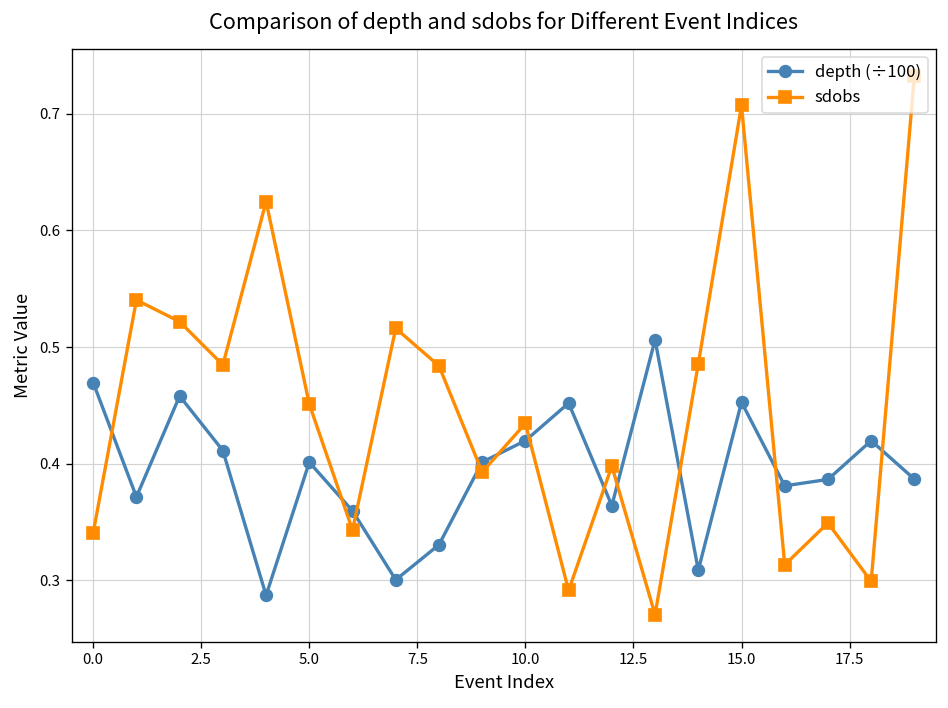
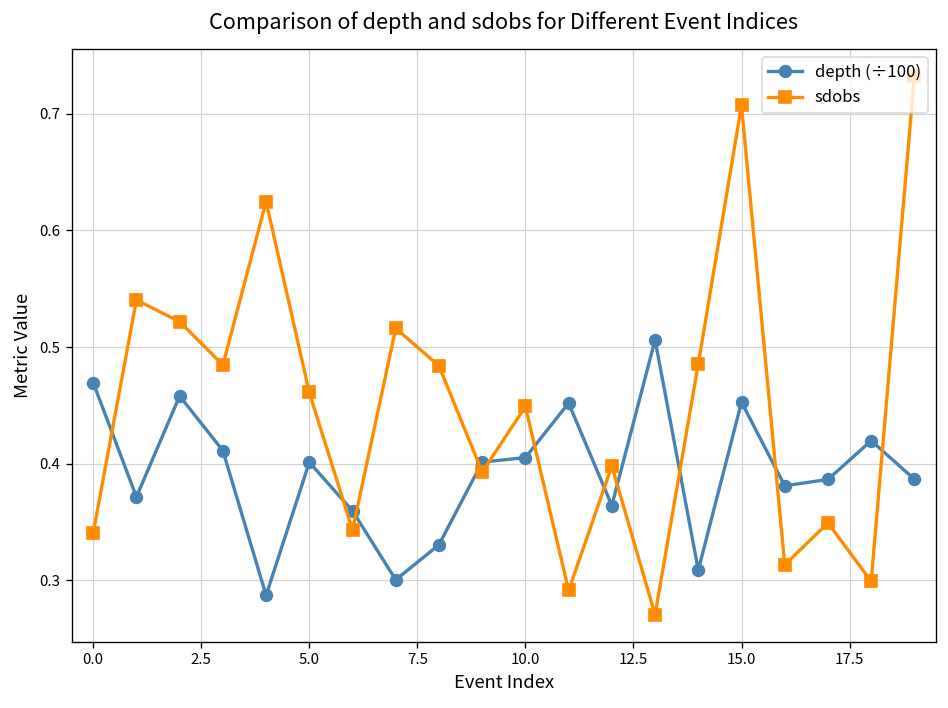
sdobs, 5.0: 0.45 -> 0.46
depth (÷100), 10.0: 0.42 -> 0.41
sdobs, 10.0: 0.43 -> 0.45
